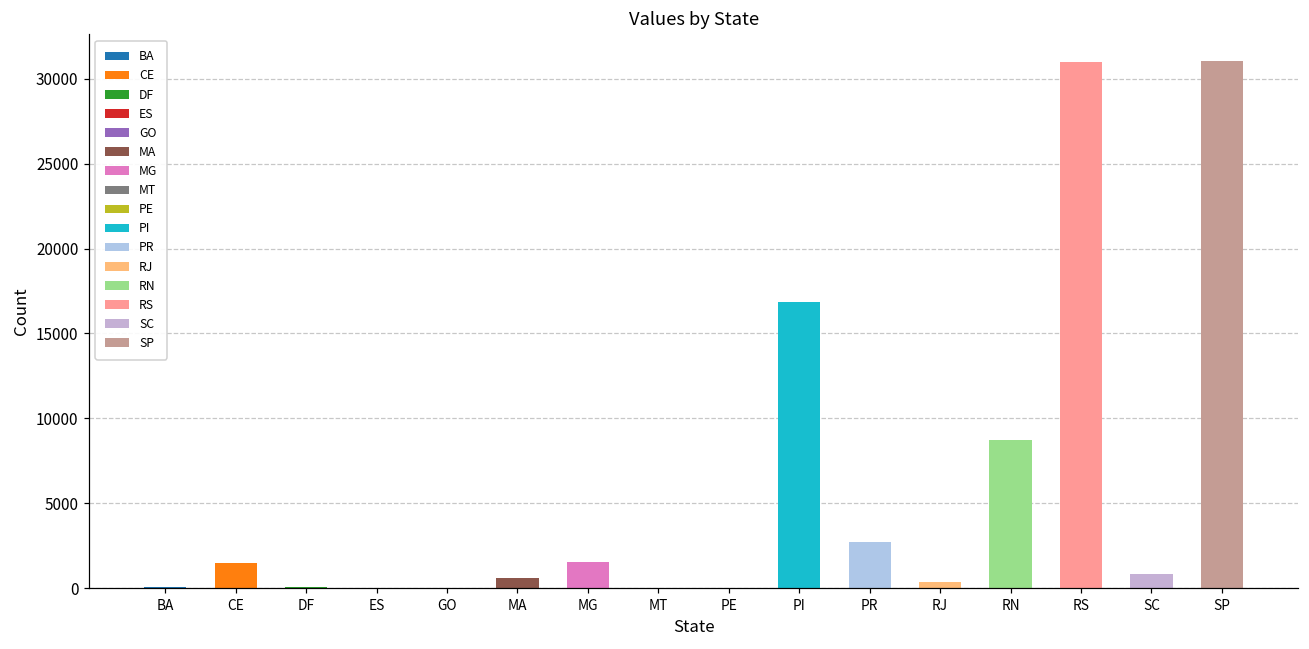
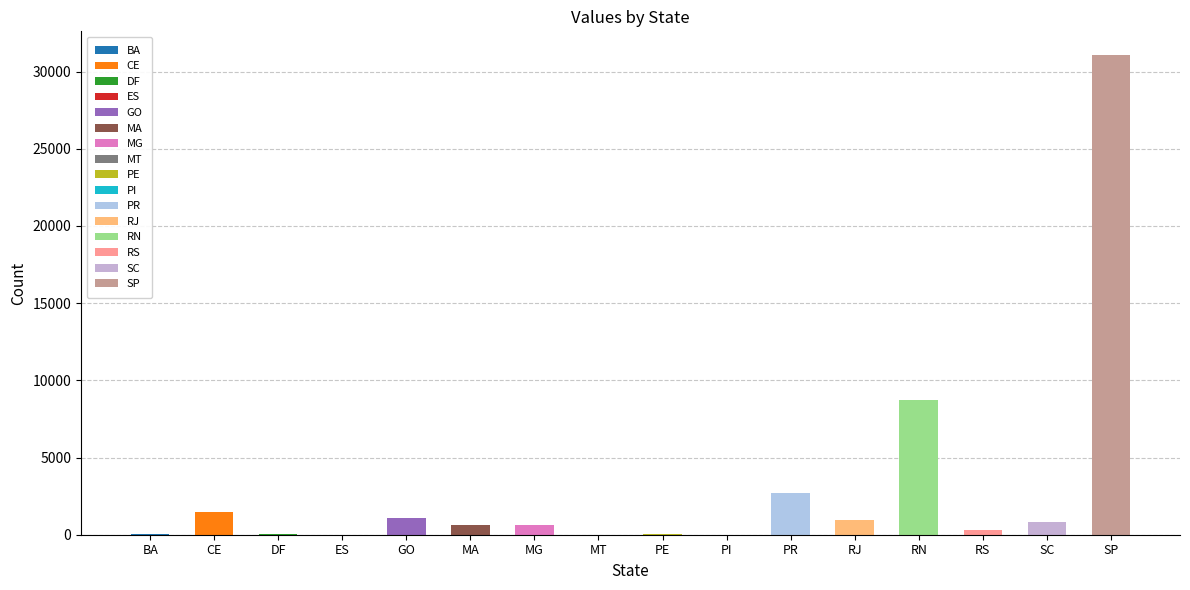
GO: 0 -> 1100
MG: 1500 -> 600
PI: 16900 -> 0
RJ: 400 -> 1000
RS: 31000 -> 300
